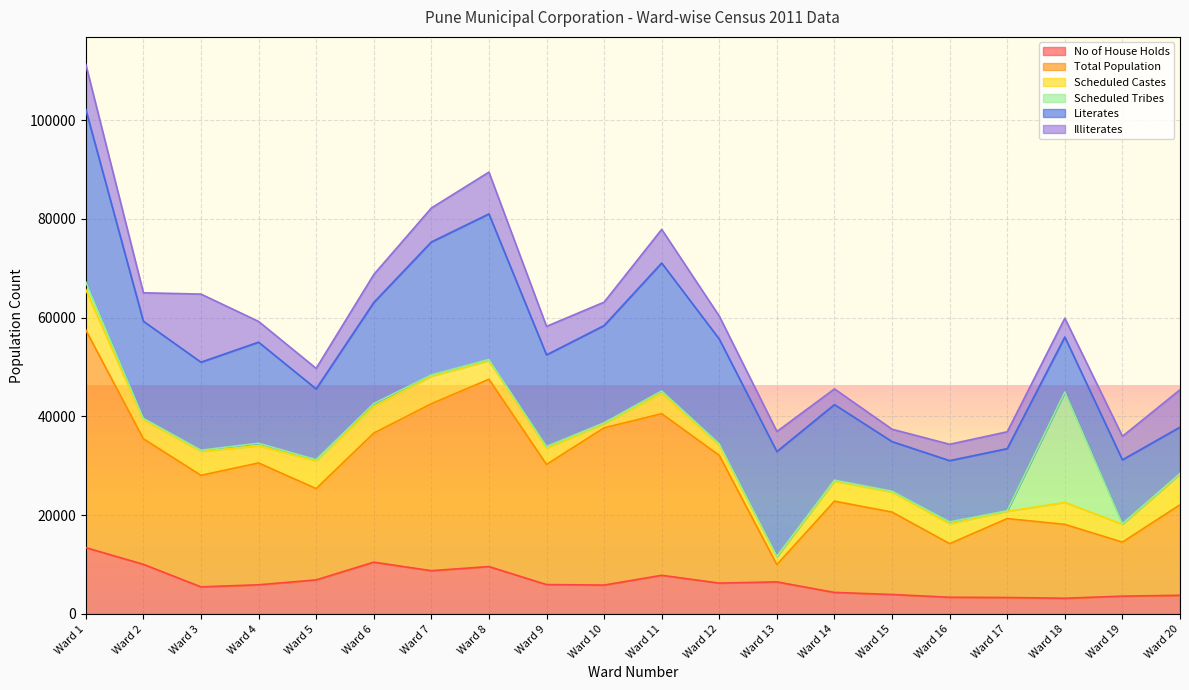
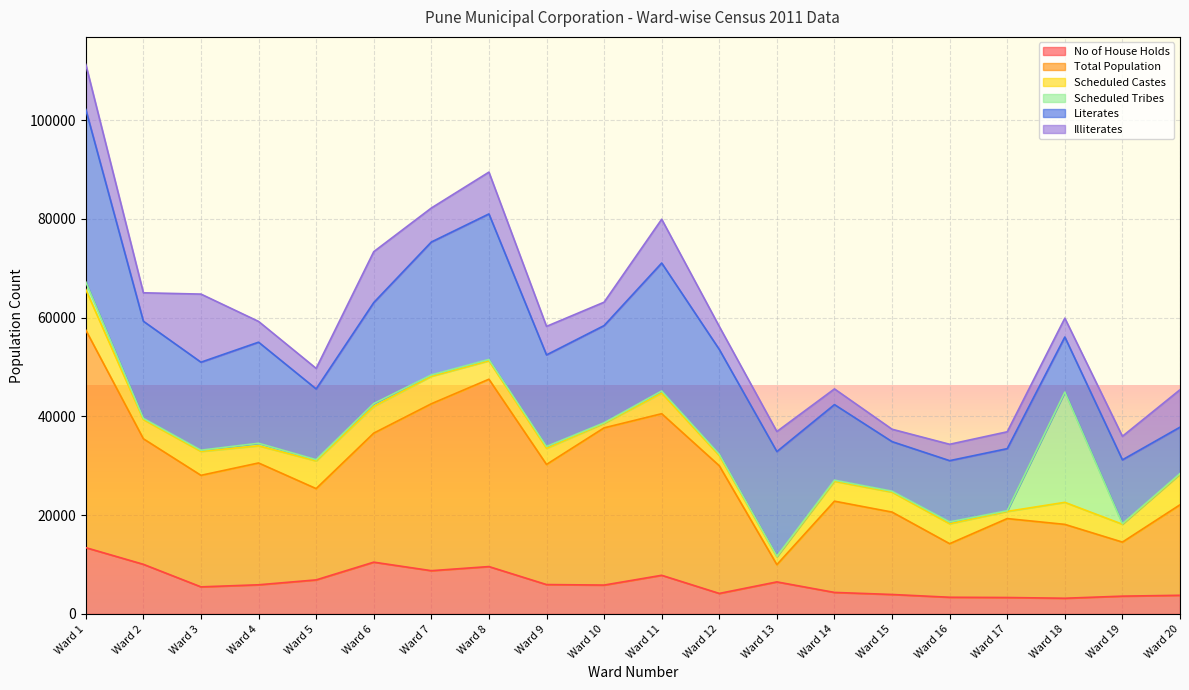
Illiterates, Ward 6: 6000 -> 10000
Illiterates, Ward 11: 7000 -> 9000
No of House Holds, Ward 12: 6000 -> 4000
